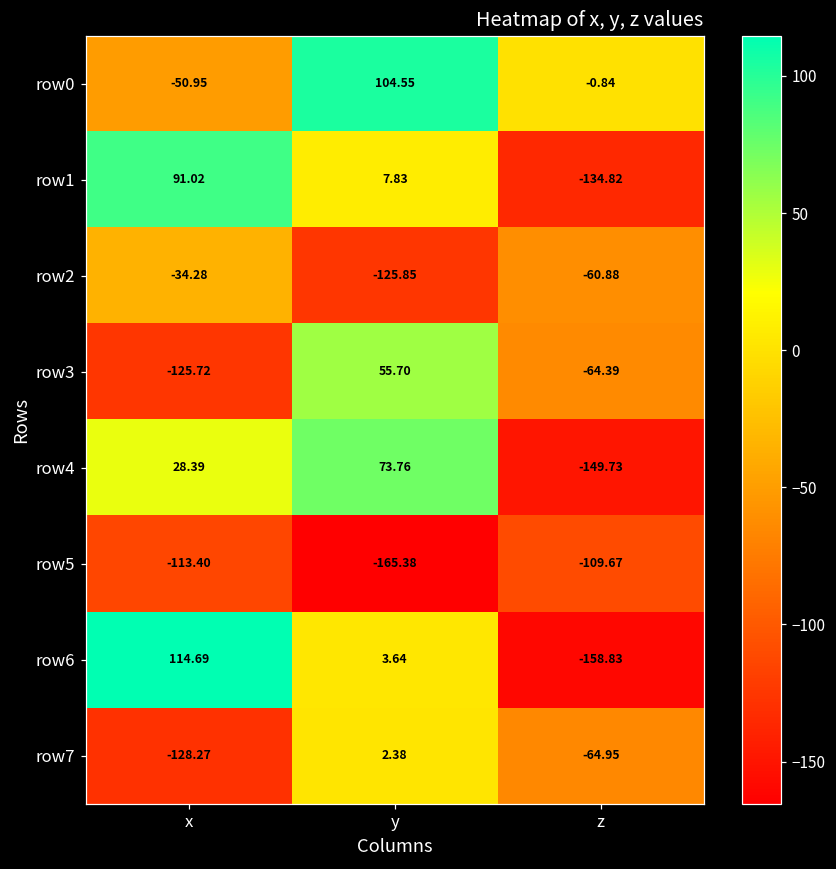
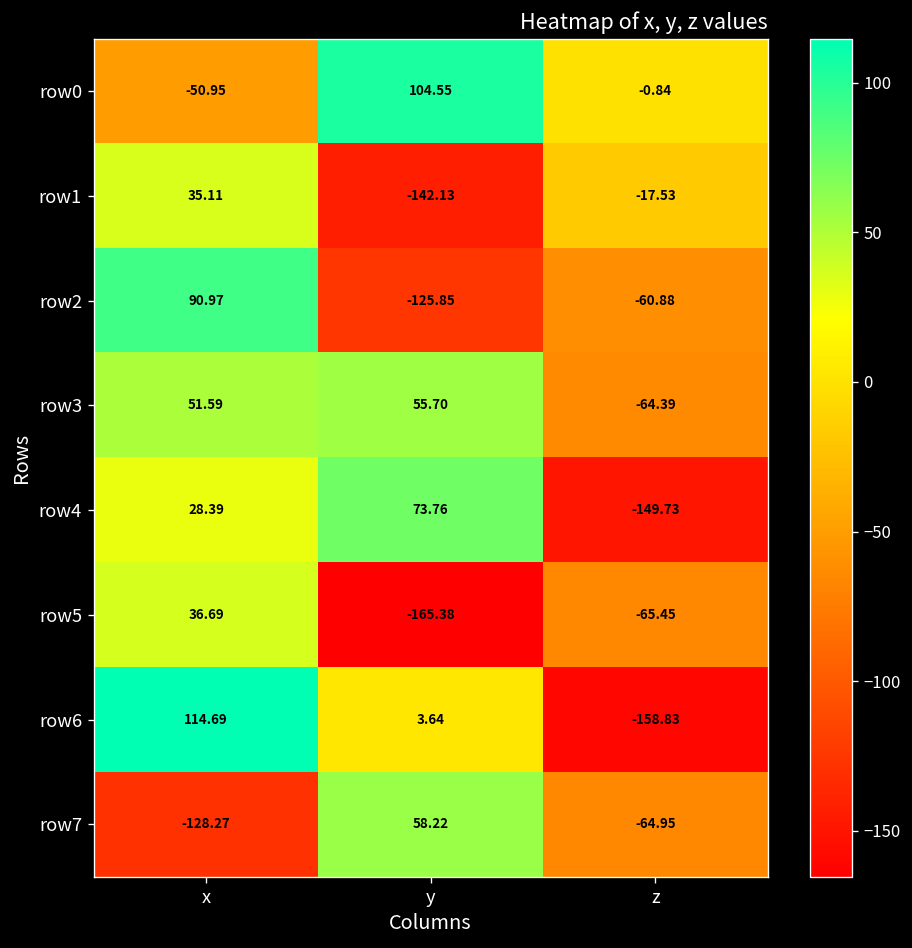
row1, x: 91.02 -> 35.11
row1, y: 7.83 -> -142.13
row1, z: -134.82 -> -17.53
row2, x: -34.28 -> 90.97
row3, x: -125.72 -> 51.59
row5, x: -113.40 -> 36.69
row5, z: -109.67 -> -65.45
row7, y: 2.38 -> 58.22
